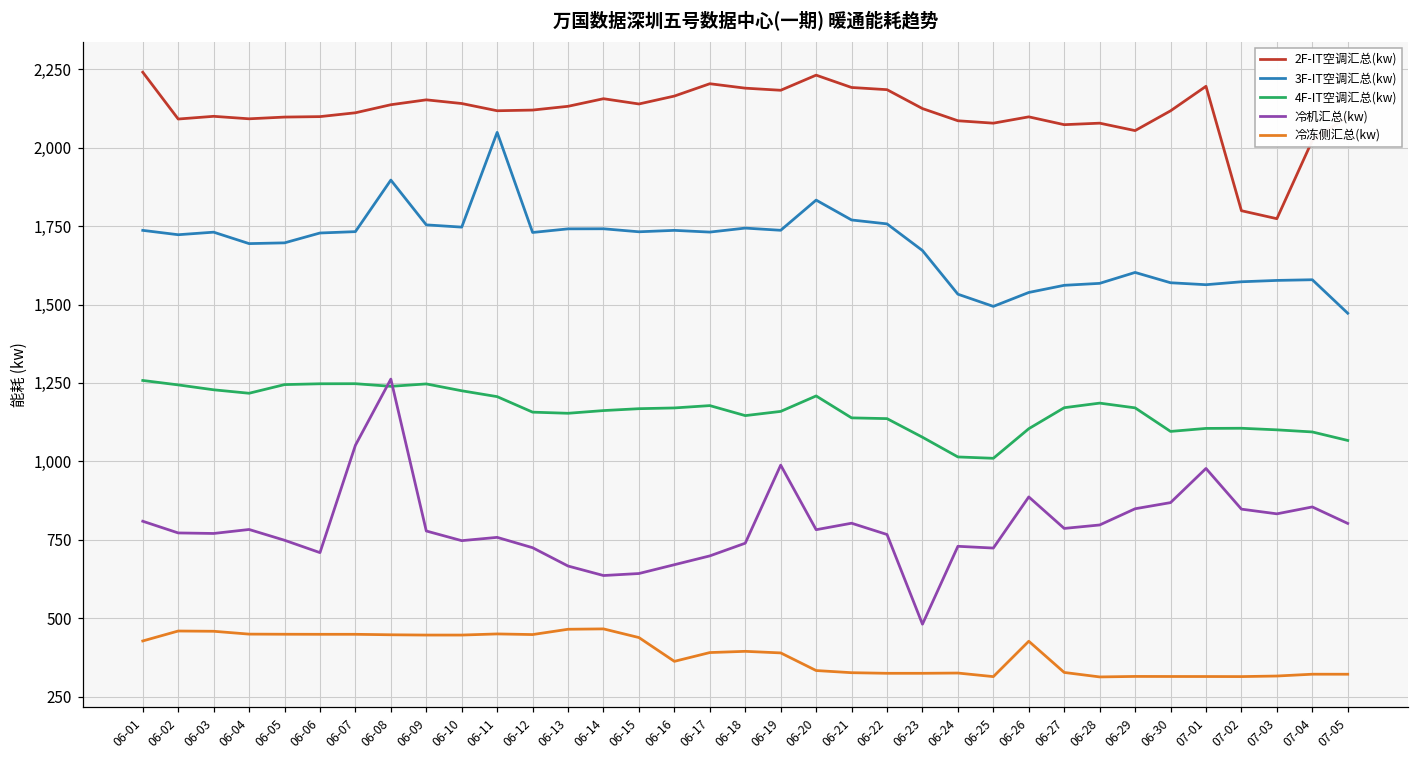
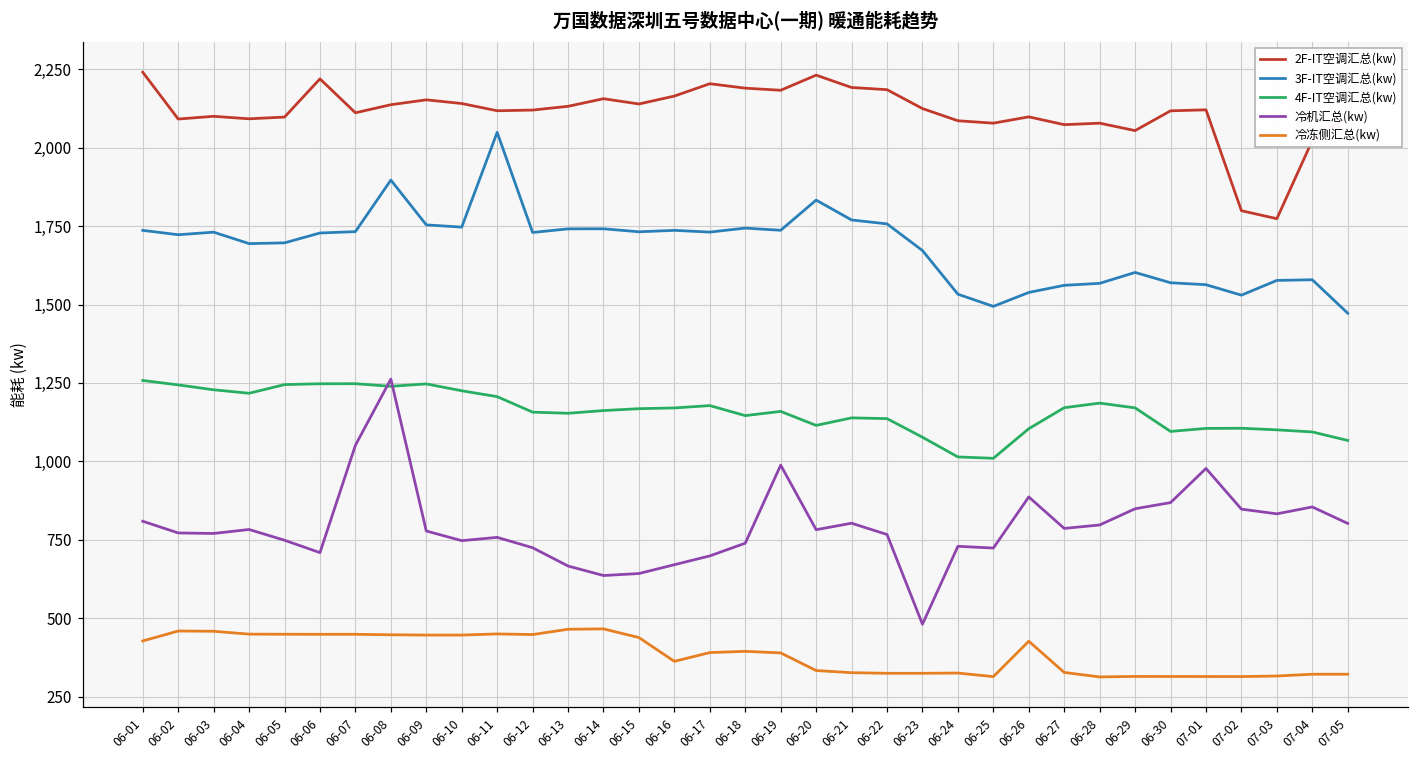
2F-IT空调汇总(kw), 06-06: 2,100 -> 2,220
4F-IT空调汇总(kw), 06-20: 1,210 -> 1,110
2F-IT空调汇总(kw), 07-01: 2,200 -> 2,120
3F-IT空调汇总(kw), 07-02: 1,570 -> 1,530
